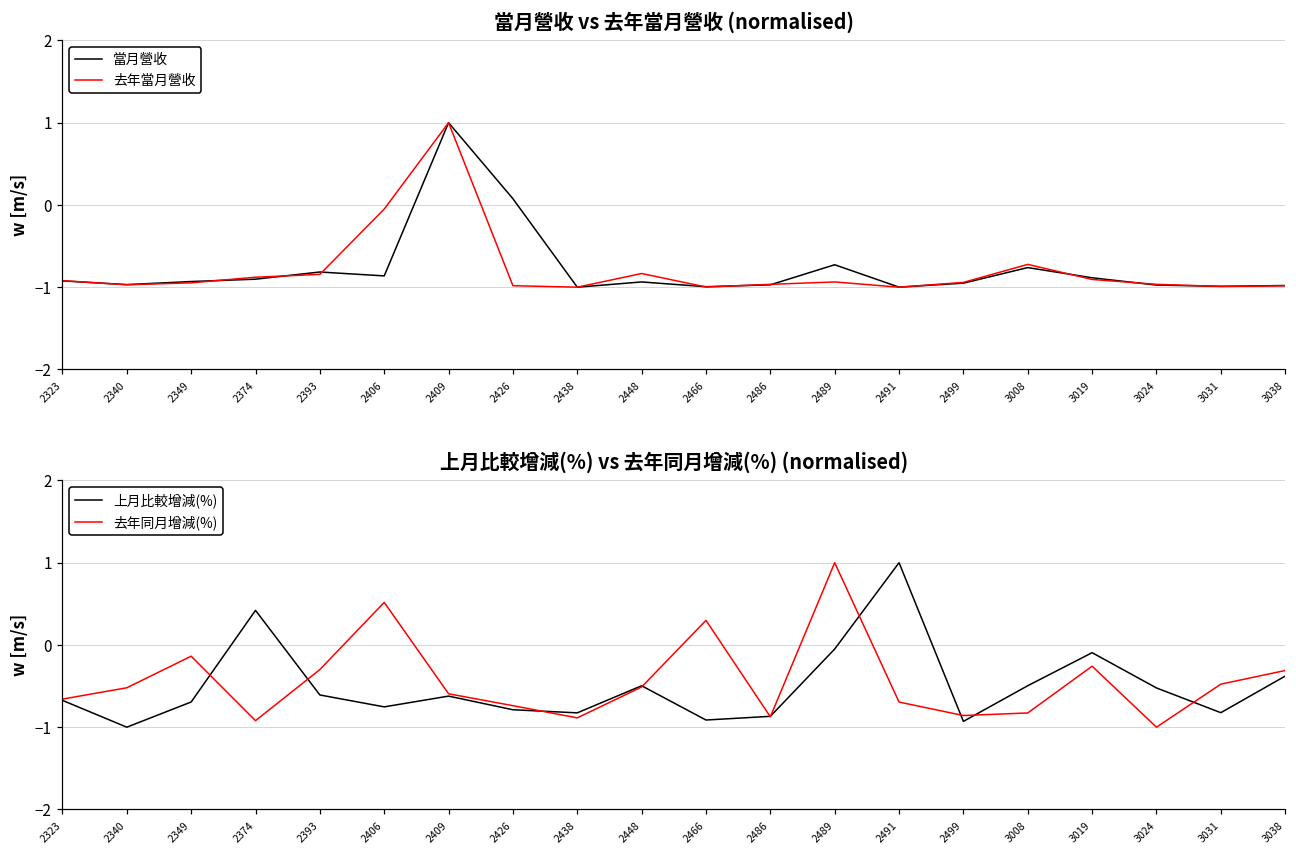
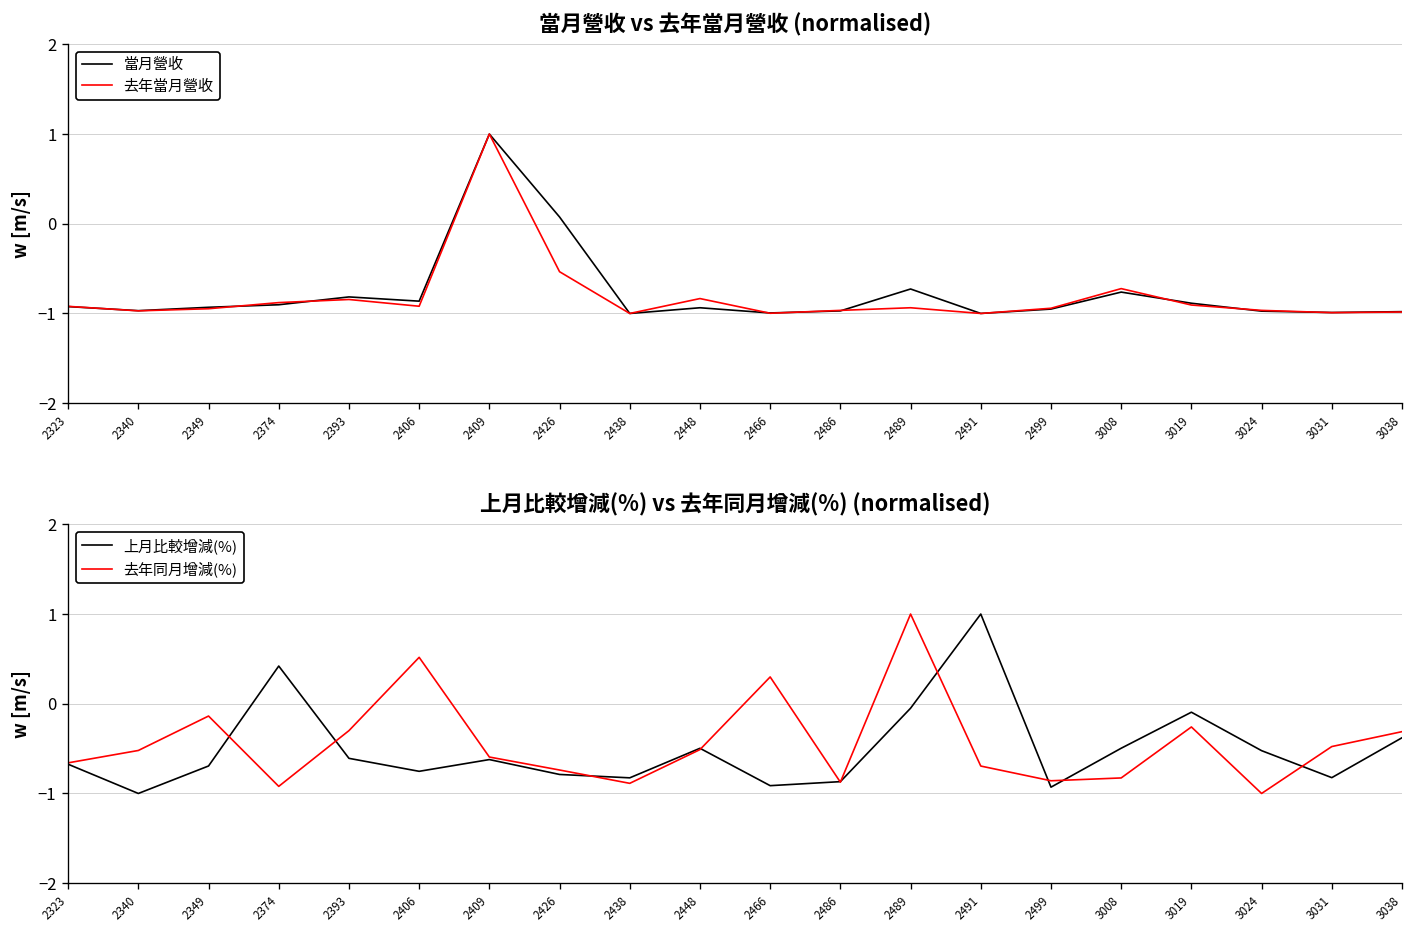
當月營收 vs 去年當月營收 (normalised), 去年當月營收, 2406: -0.1 -> -0.9
當月營收 vs 去年當月營收 (normalised), 去年當月營收, 2426: -1.0 -> -0.5
